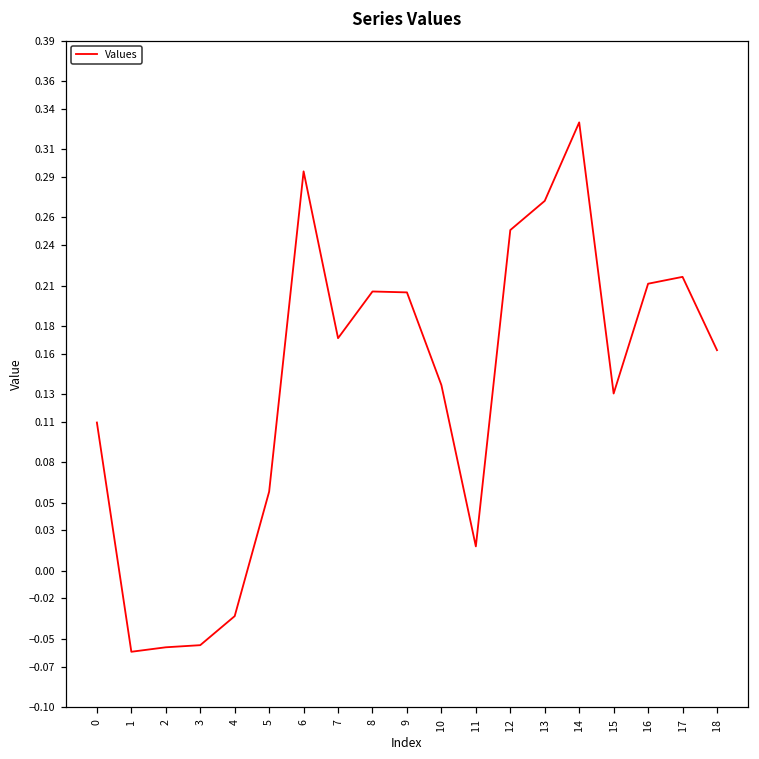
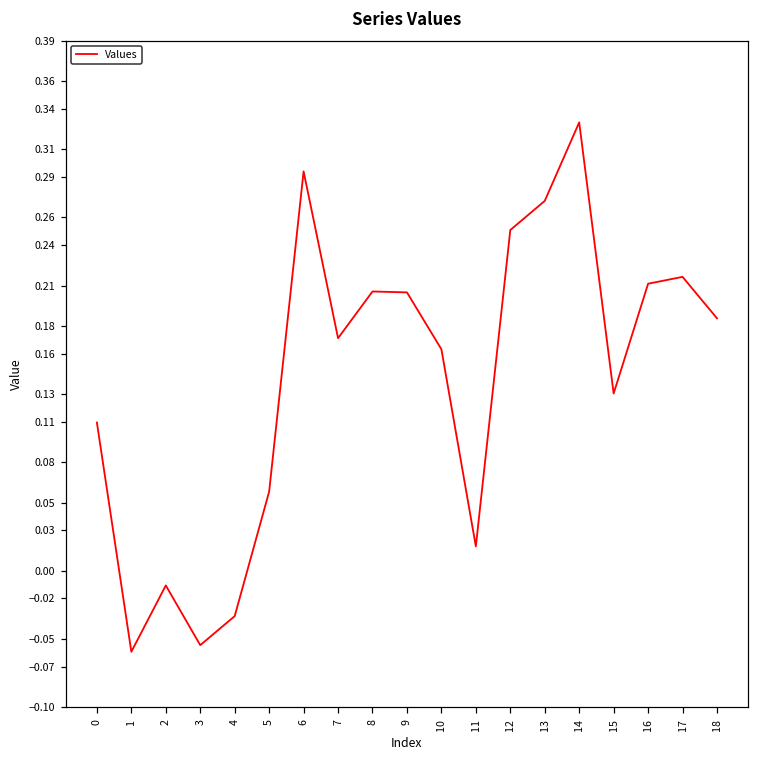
2: -0.056 -> -0.010
10: 0.137 -> 0.163
18: 0.162 -> 0.186
